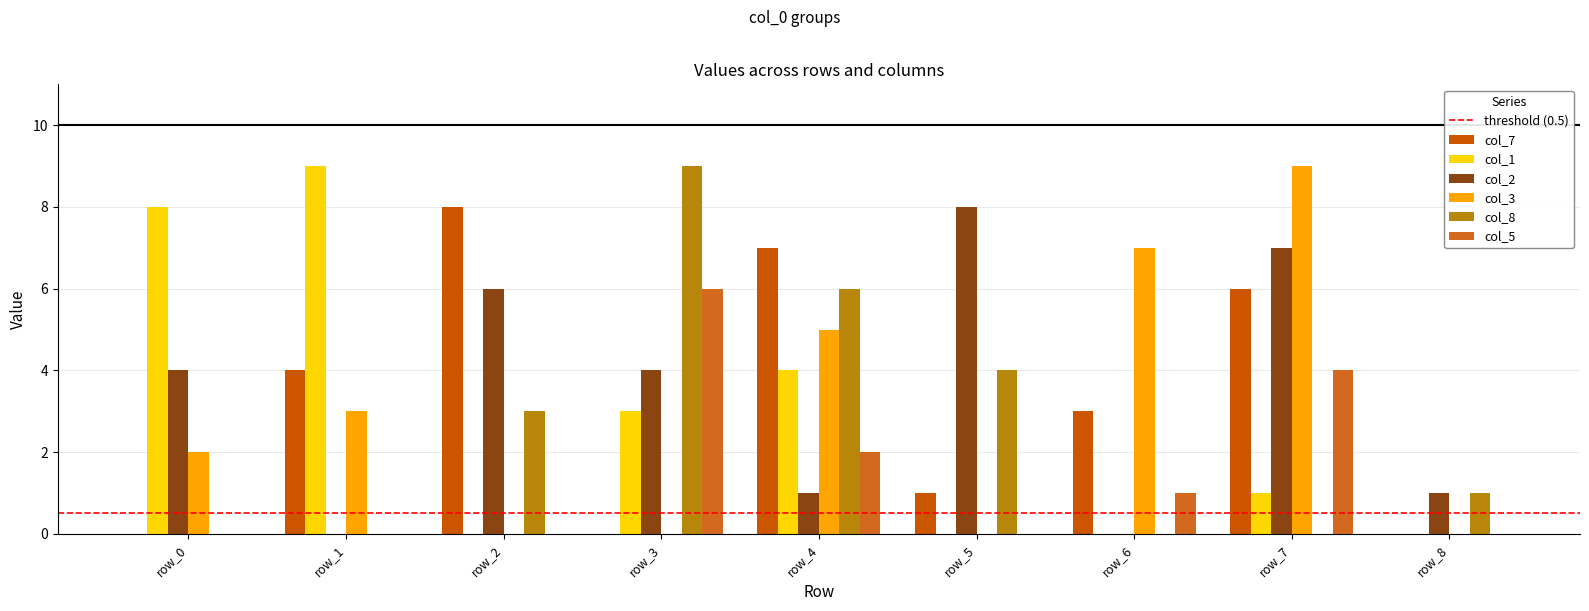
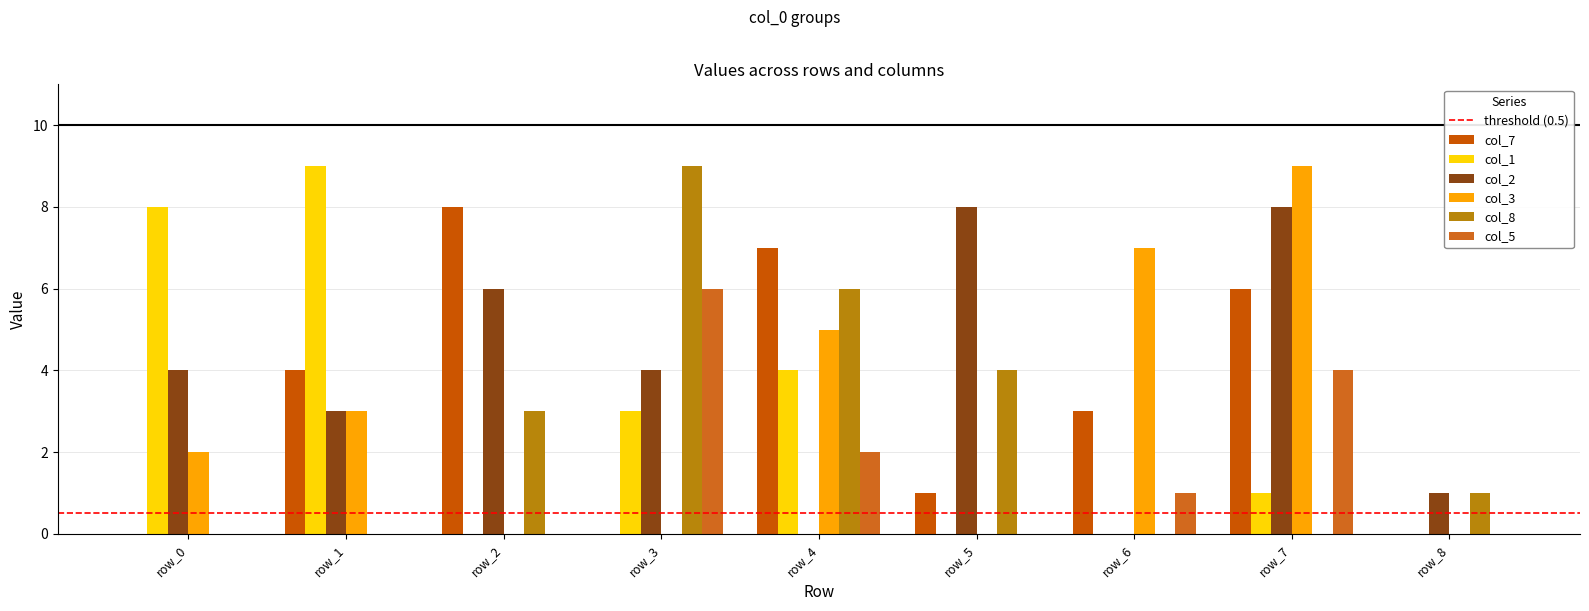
col_2, row_1: 0 -> 3
col_2, row_4: 1 -> 0
col_2, row_7: 7 -> 8
